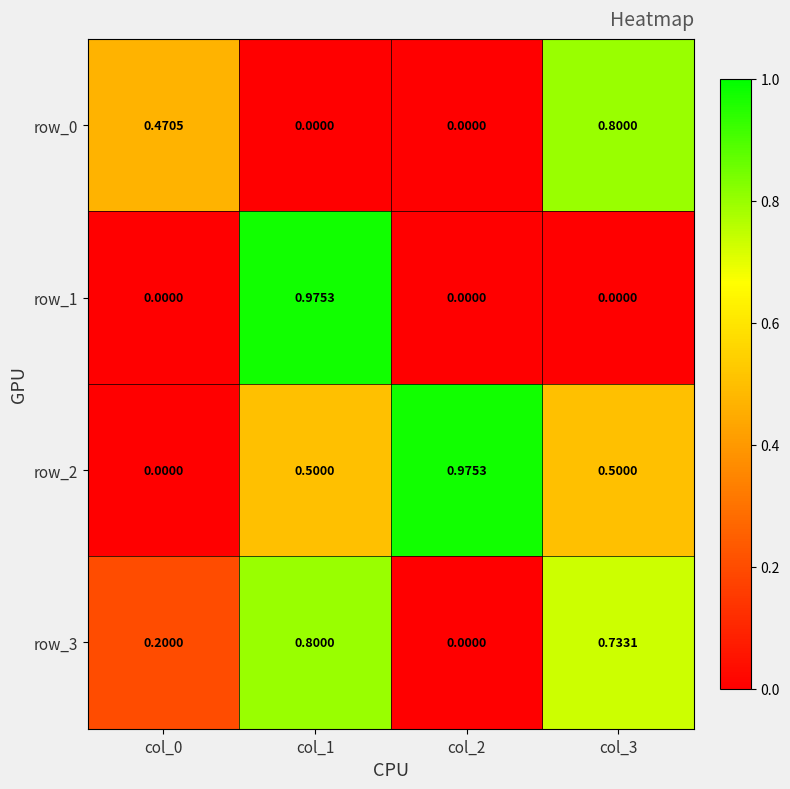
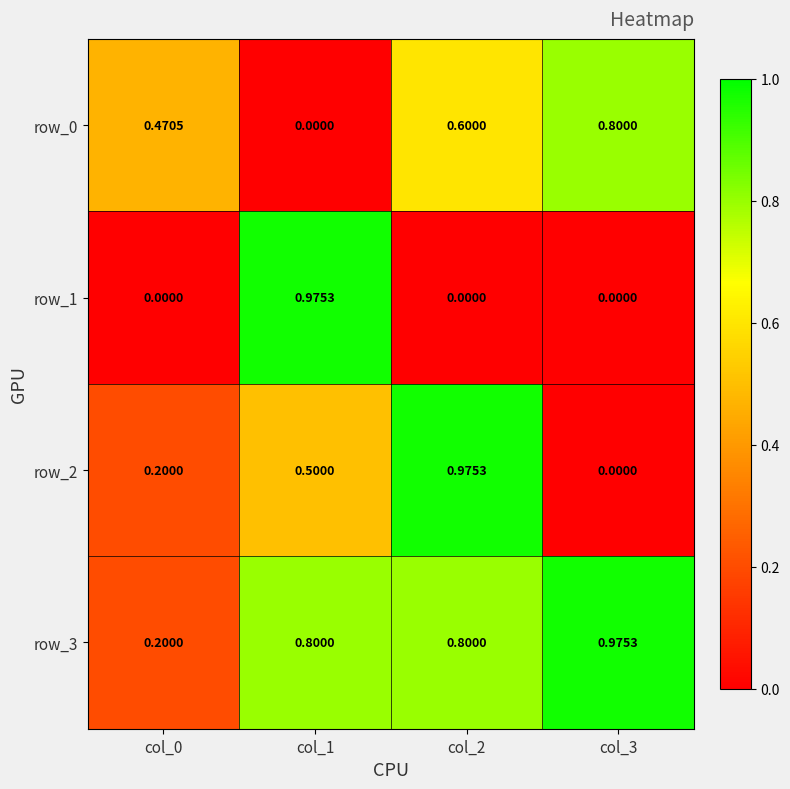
row_0, col_2: 0.0000 -> 0.6000
row_2, col_0: 0.0000 -> 0.2000
row_2, col_3: 0.5000 -> 0.0000
row_3, col_2: 0.0000 -> 0.8000
row_3, col_3: 0.7331 -> 0.9753
